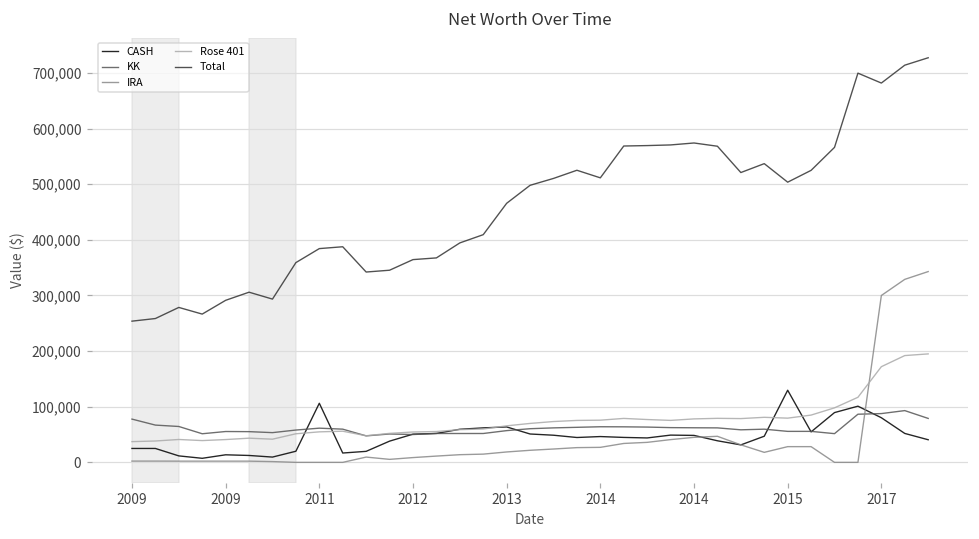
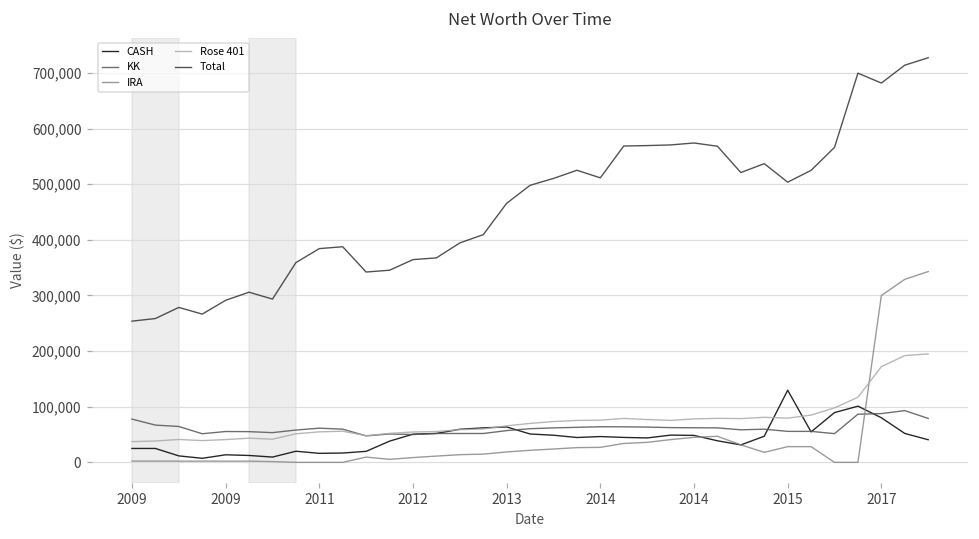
CASH, 2011: 110,000 -> 20,000
